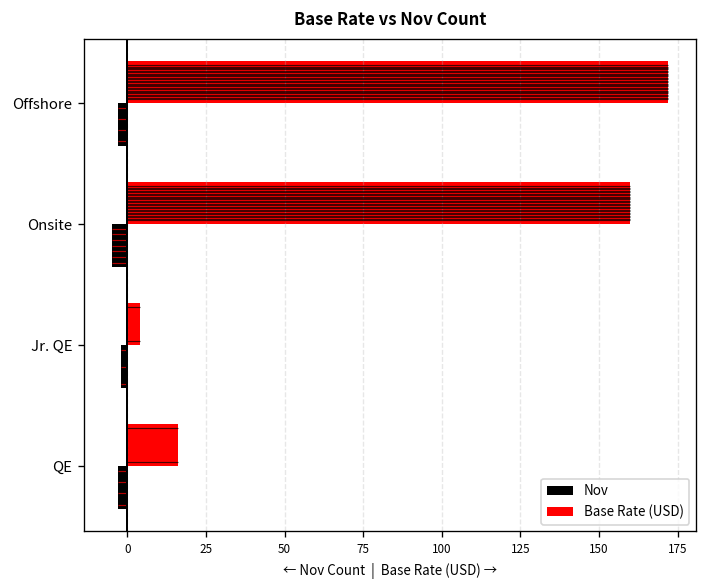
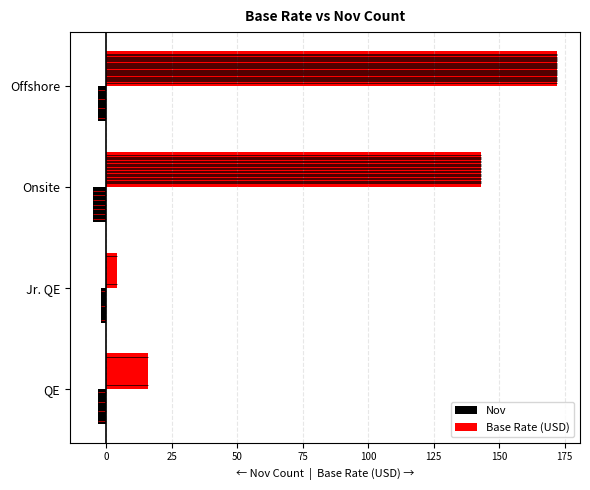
Base Rate (USD), Onsite: 160 -> 143
